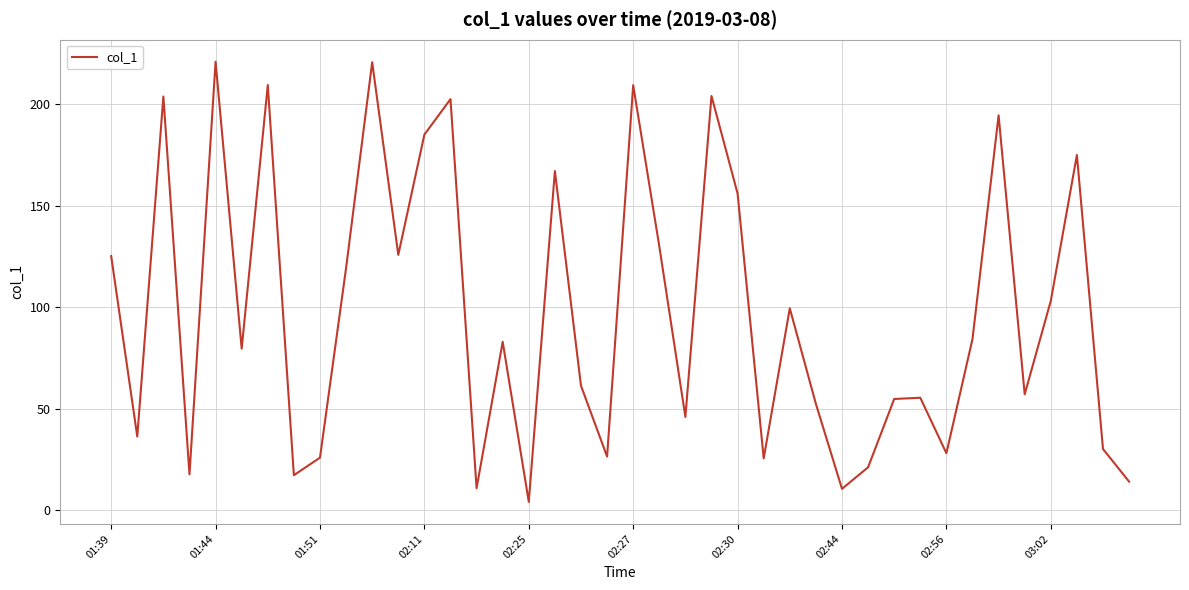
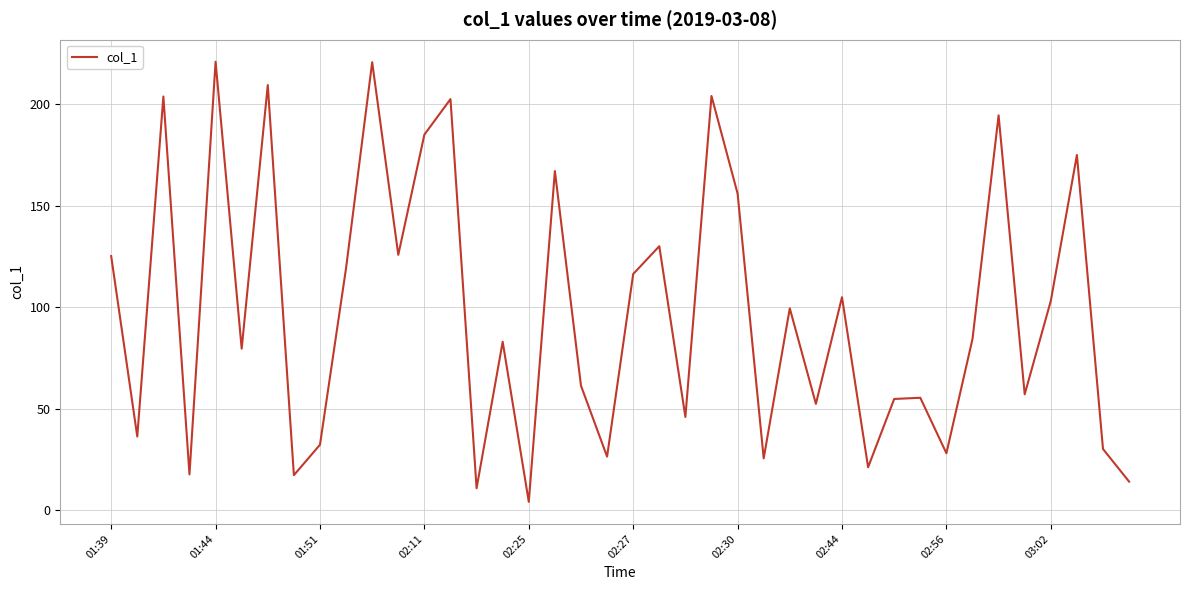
01:51: 26 -> 32
02:27: 210 -> 116
02:44: 10 -> 105
